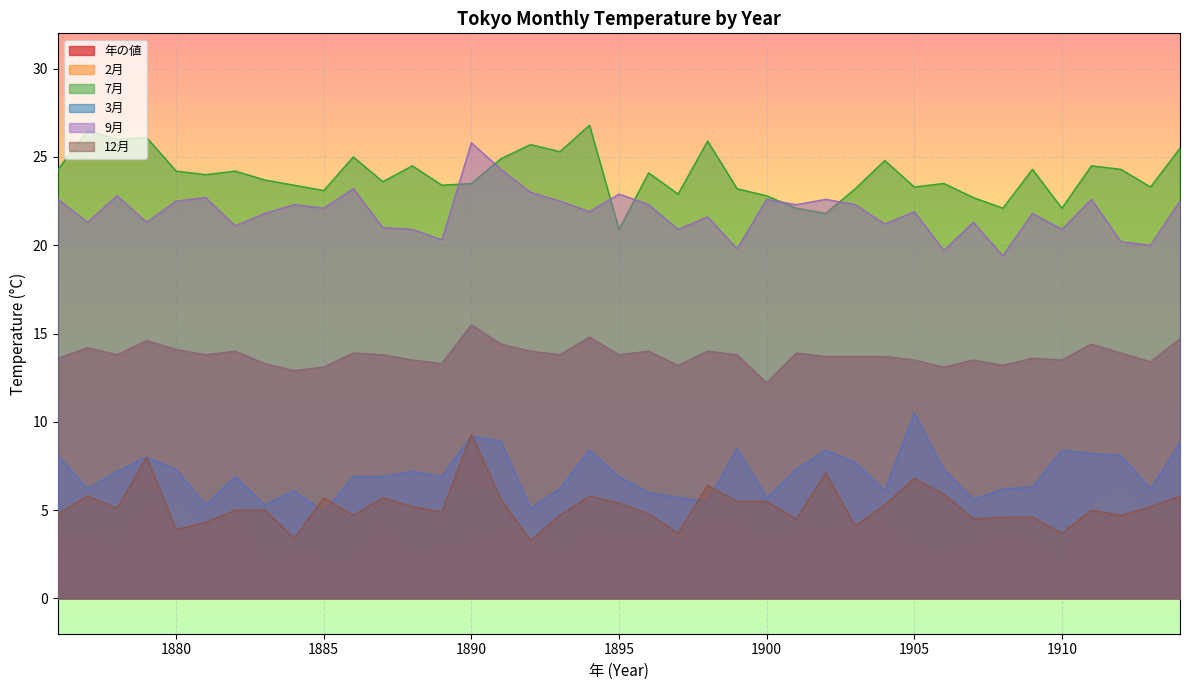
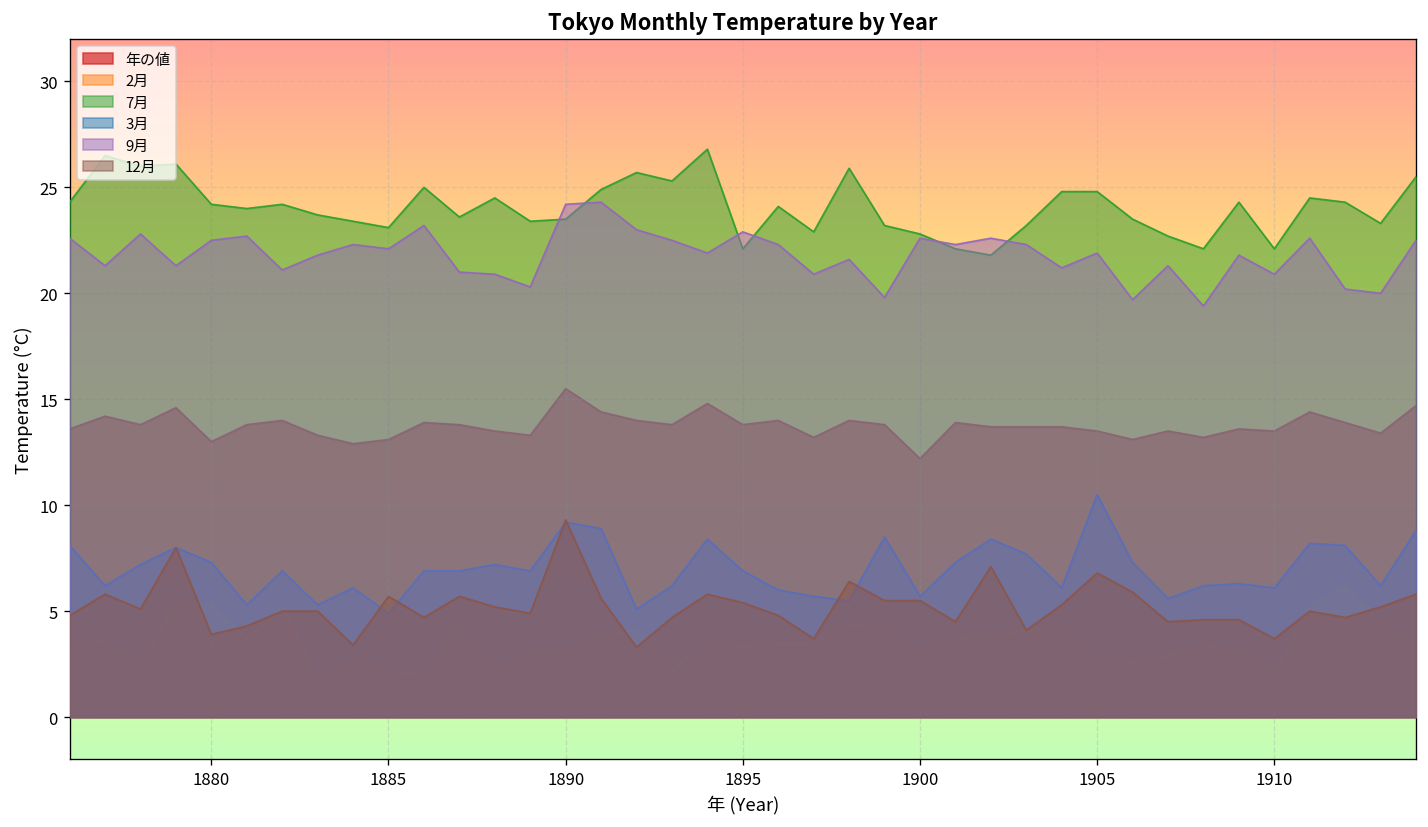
年の値, 1880: 14.1 -> 13.0
9月, 1890: 25.8 -> 24.2
7月, 1895: 20.9 -> 22.1
7月, 1905: 23.3 -> 24.8
3月, 1910: 8.4 -> 6.1
